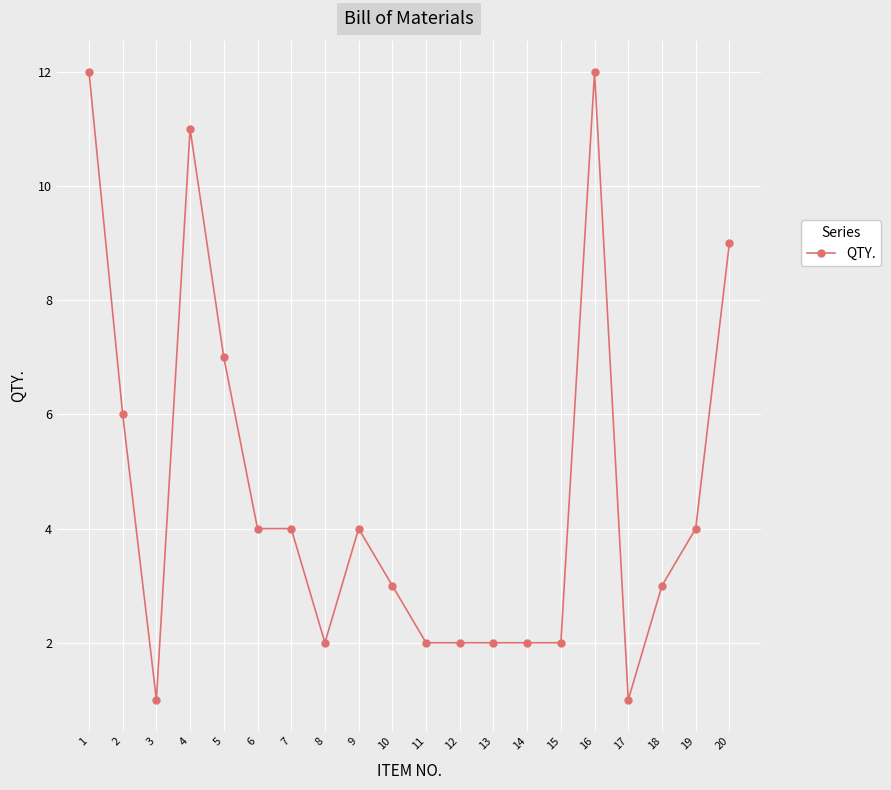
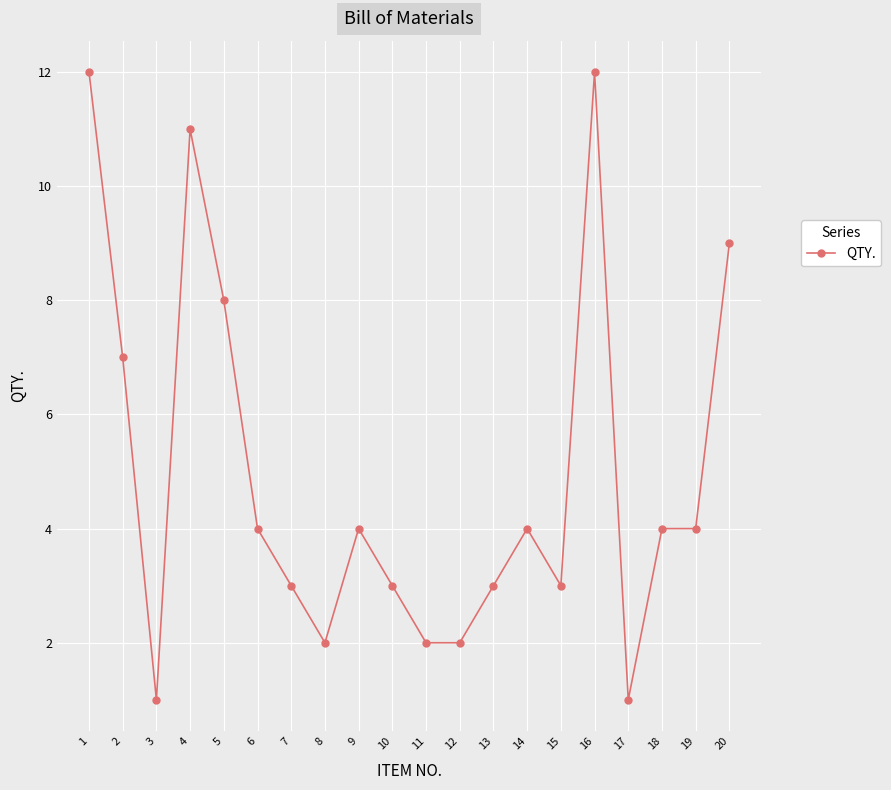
2: 6 -> 7
5: 7 -> 8
7: 4 -> 3
13: 2 -> 3
14: 2 -> 4
15: 2 -> 3
18: 3 -> 4
